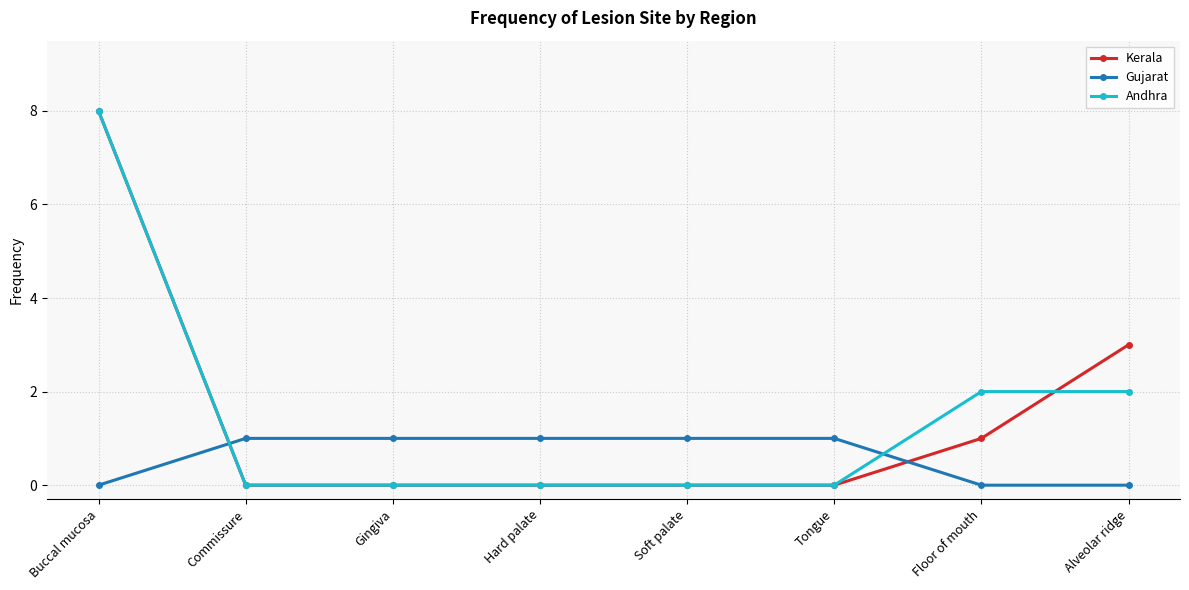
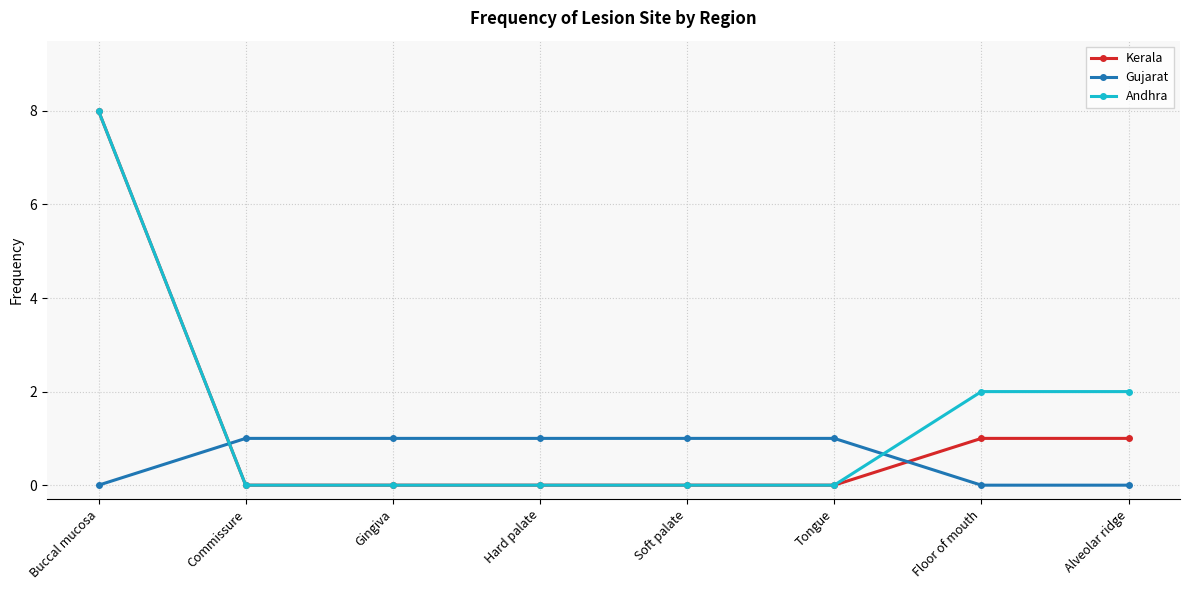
Kerala, Alveolar ridge: 3 -> 1
